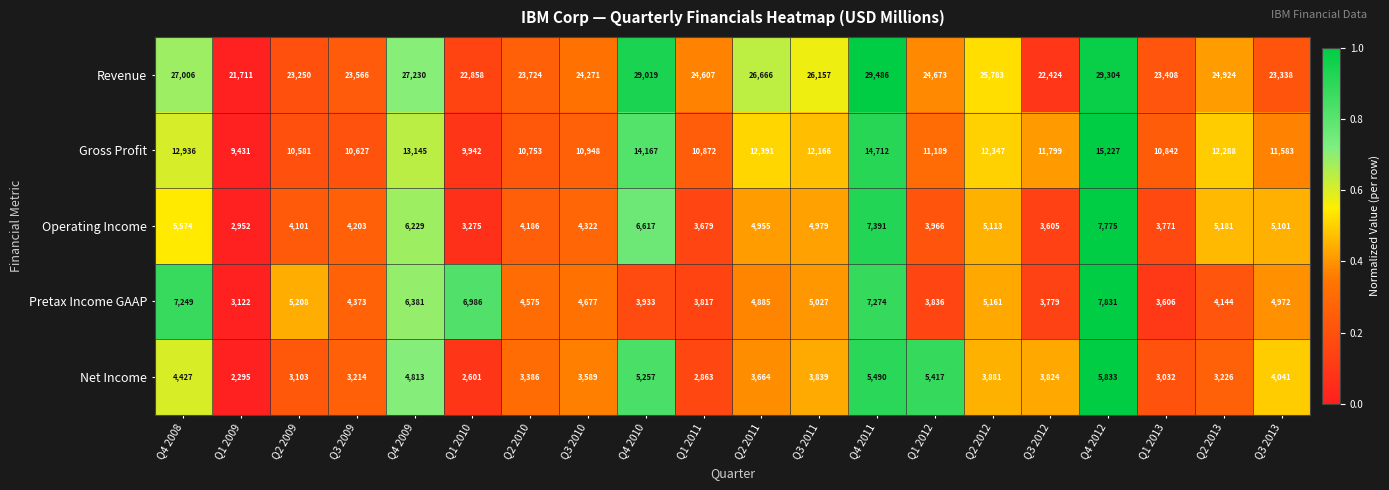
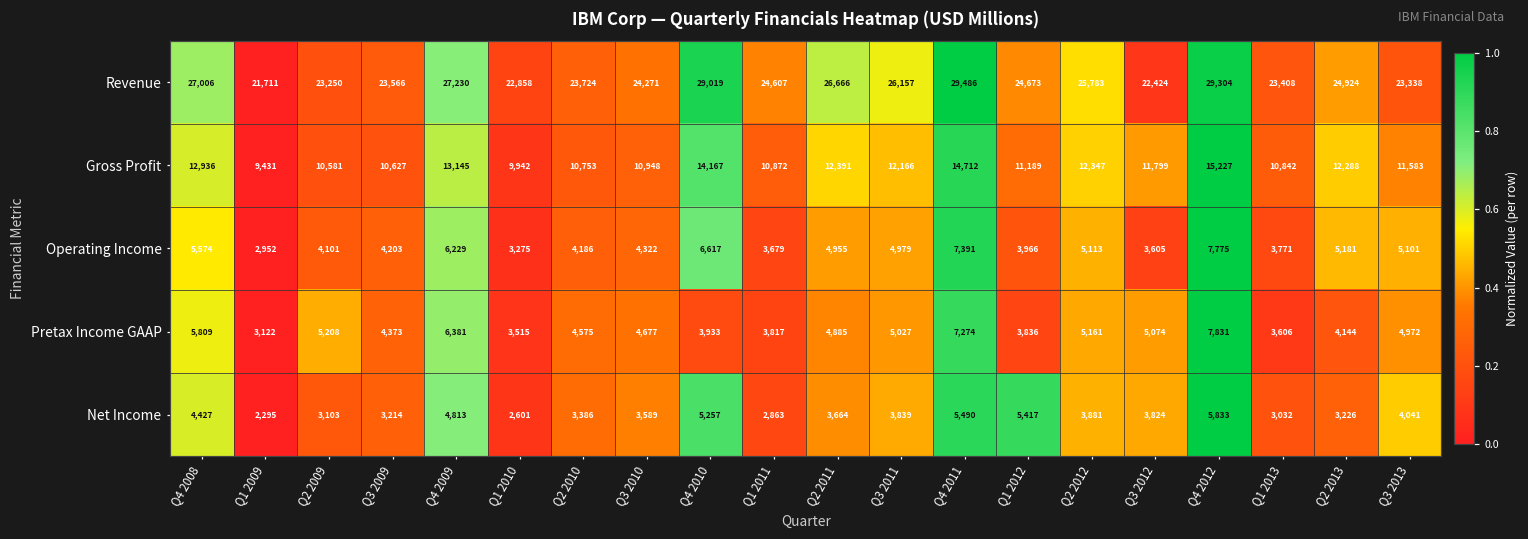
Pretax Income GAAP, Q4 2008: 7,249 -> 5,809
Pretax Income GAAP, Q1 2010: 6,986 -> 3,515
Pretax Income GAAP, Q3 2012: 3,779 -> 5,074
